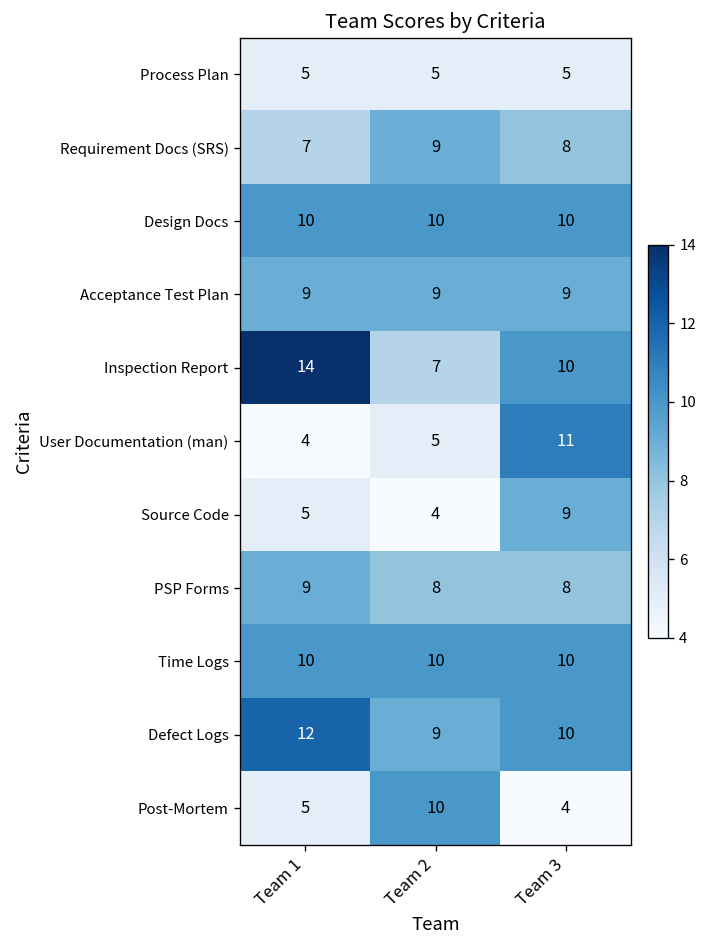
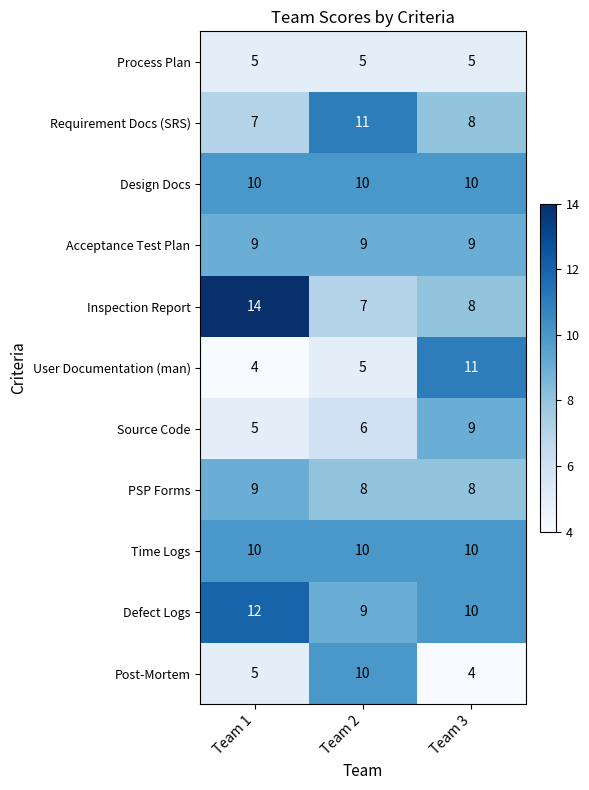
Requirement Docs (SRS), Team 2: 9 -> 11
Inspection Report, Team 3: 10 -> 8
Source Code, Team 2: 4 -> 6
